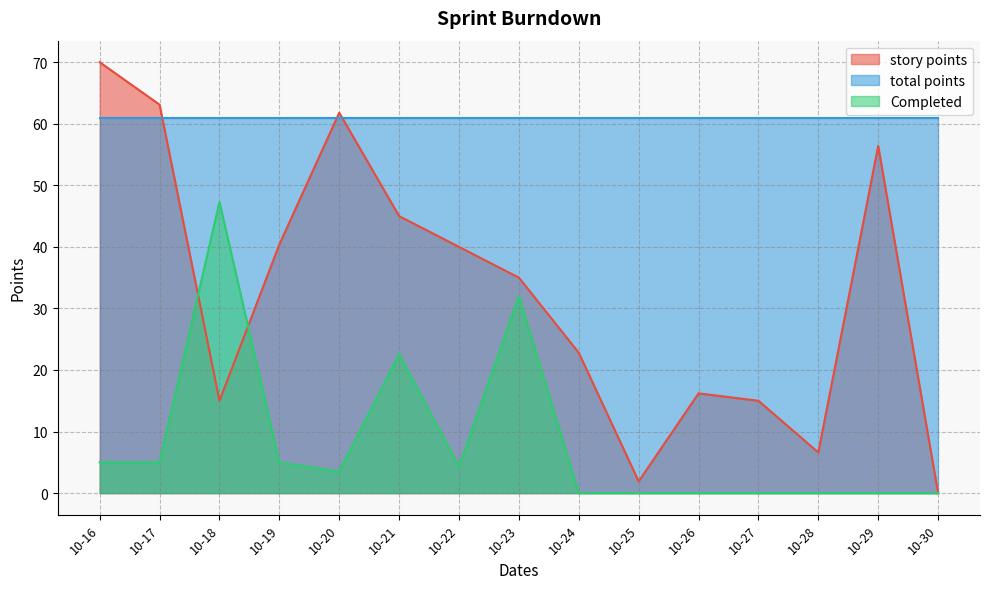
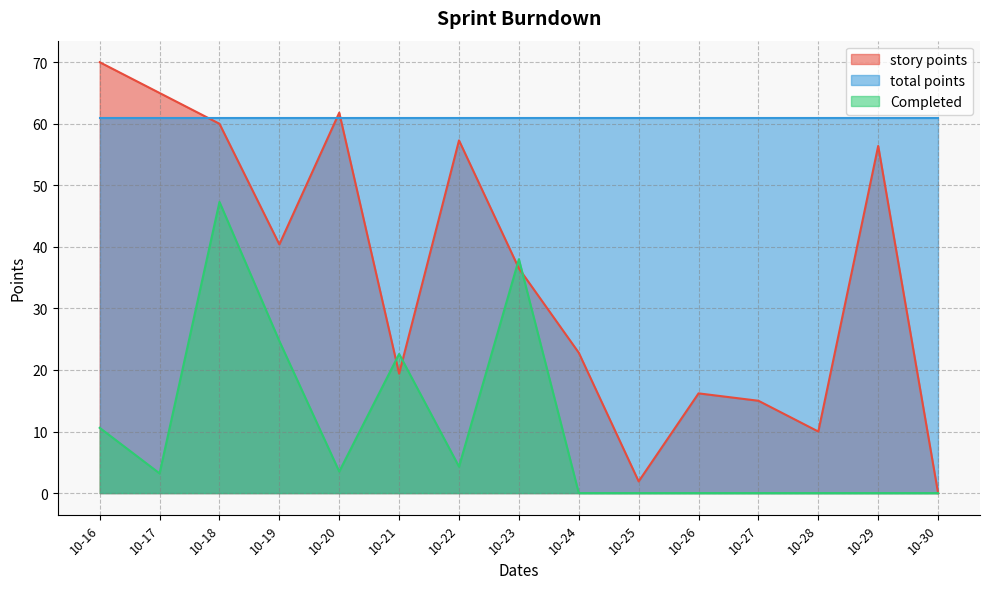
Completed, 10-16: 5 -> 11
story points, 10-17: 63 -> 65
Completed, 10-17: 5 -> 3
story points, 10-18: 15 -> 60
Completed, 10-19: 5 -> 25
story points, 10-21: 45 -> 19
story points, 10-22: 40 -> 57
story points, 10-23: 35 -> 37
Completed, 10-23: 32 -> 38
story points, 10-28: 7 -> 10
